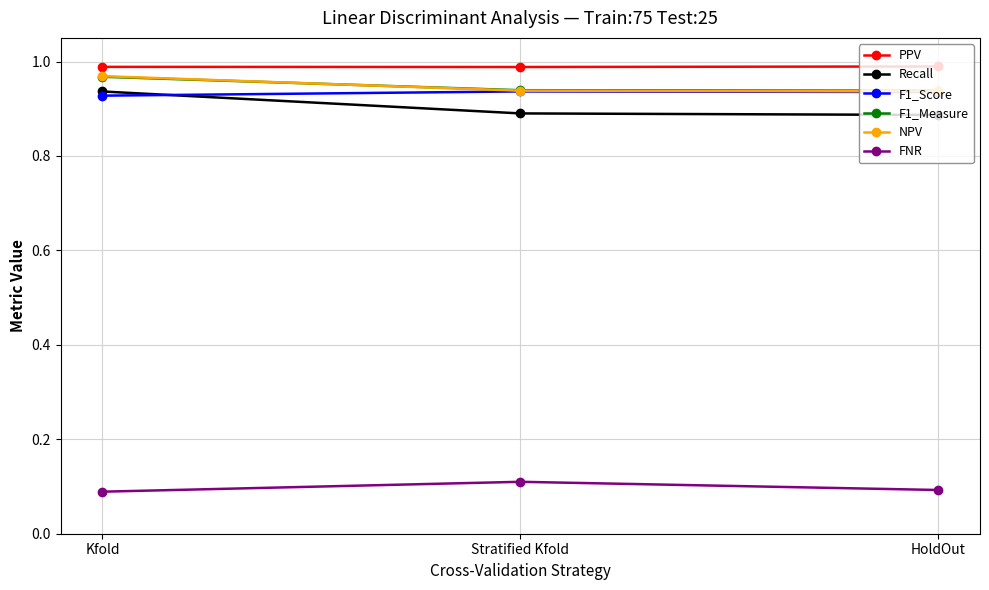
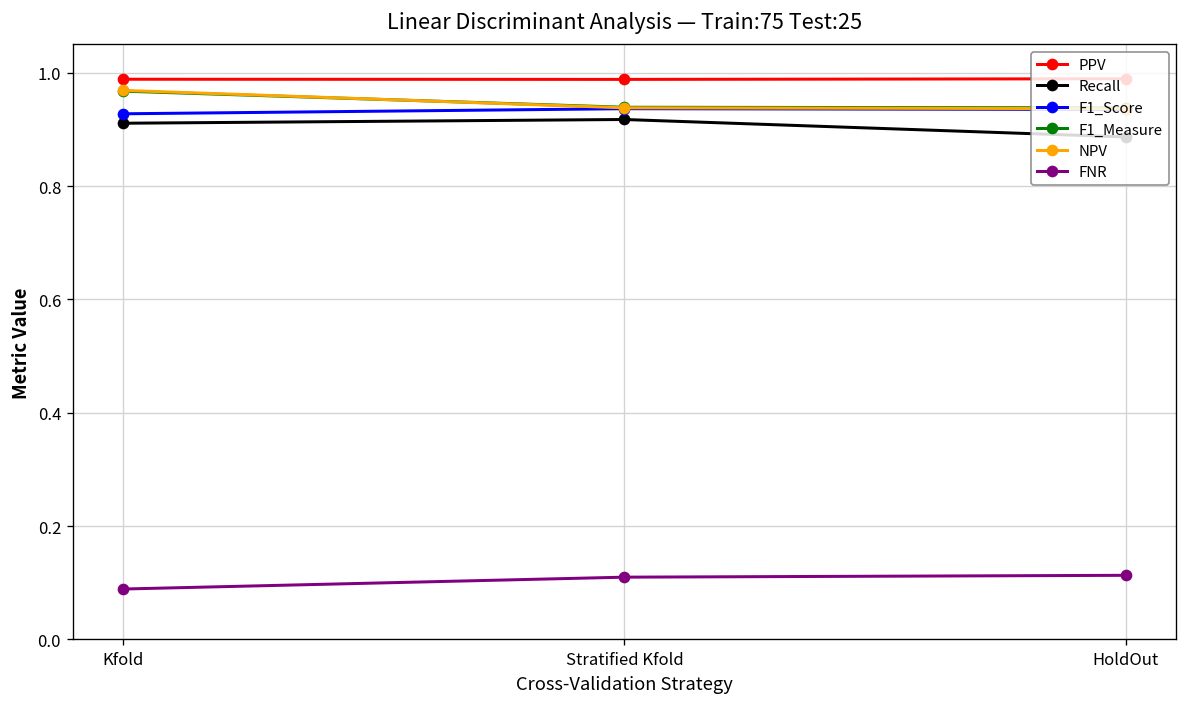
Recall, Kfold: 0.94 -> 0.91
Recall, Stratified Kfold: 0.89 -> 0.92
FNR, HoldOut: 0.09 -> 0.11
